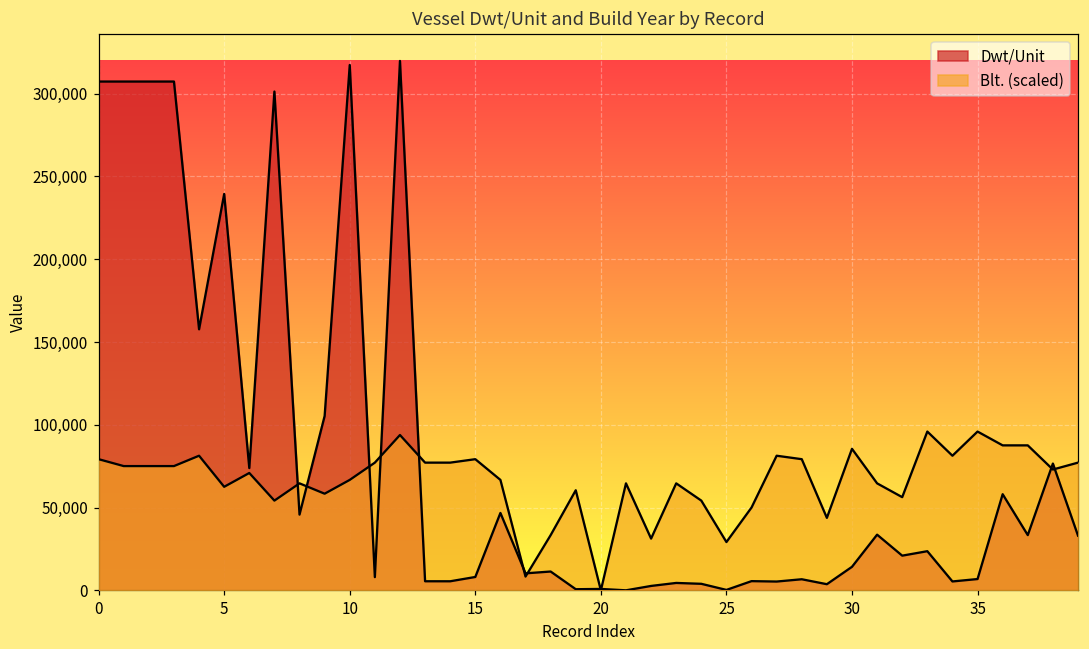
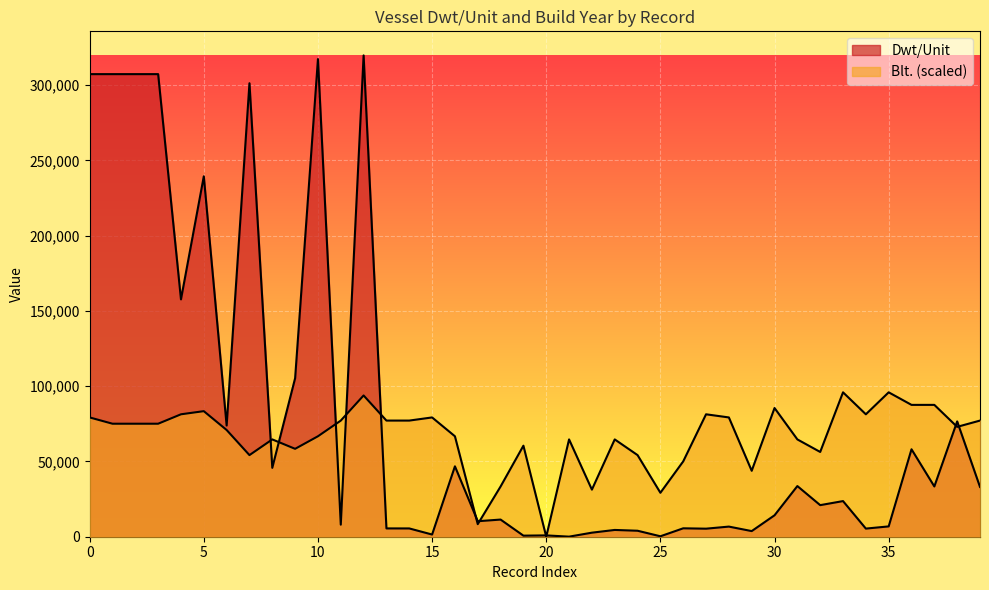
Blt. (scaled), 5: 63,000 -> 83,000
Dwt/Unit, 15: 8,000 -> 1,000
